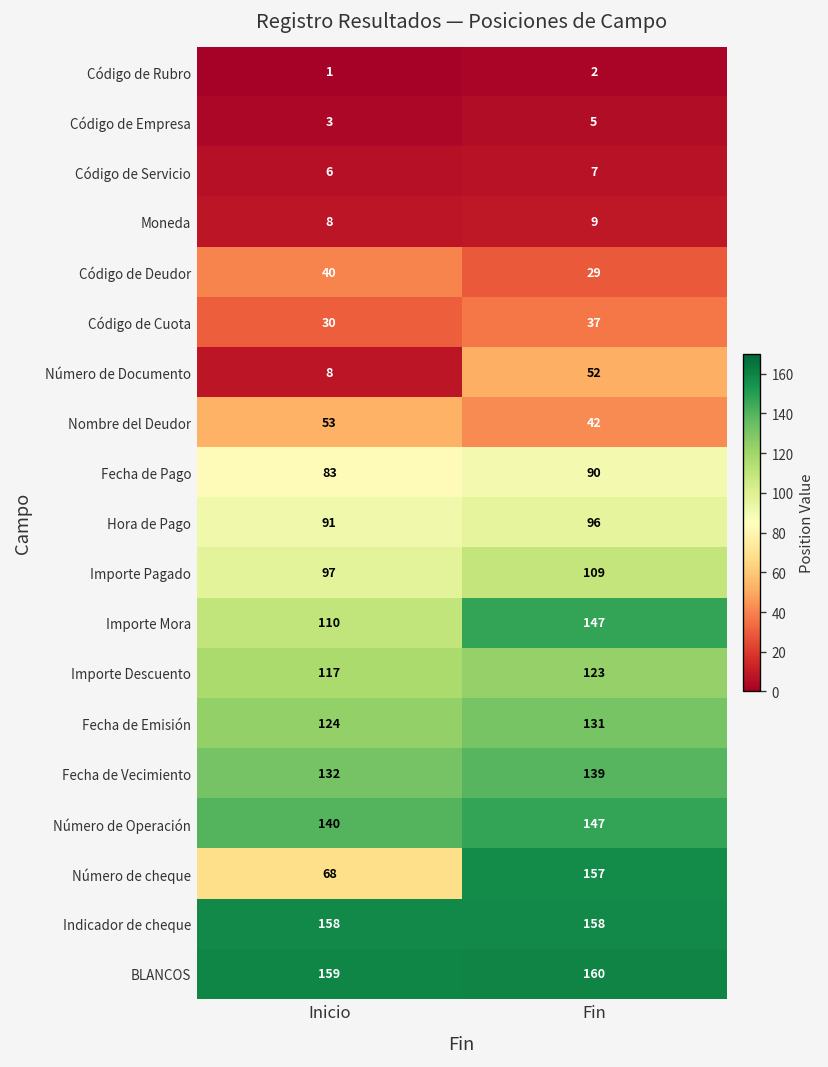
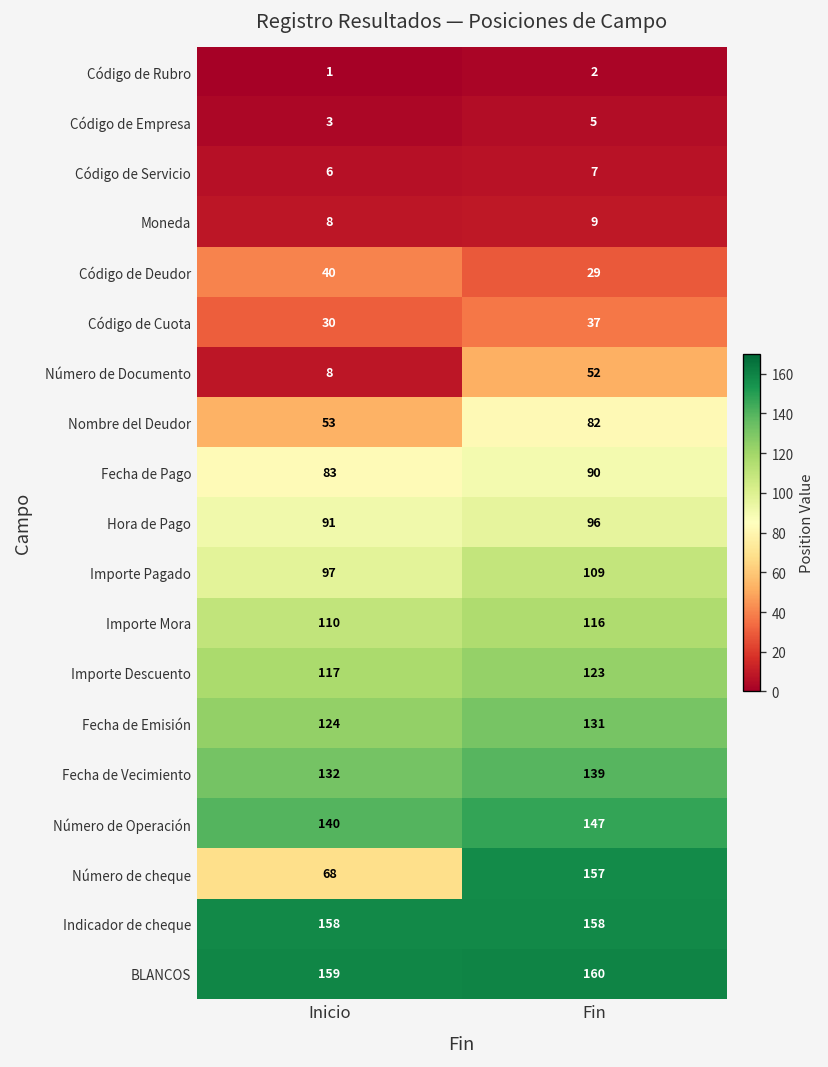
Nombre del Deudor, Fin: 42 -> 82
Importe Mora, Fin: 147 -> 116
